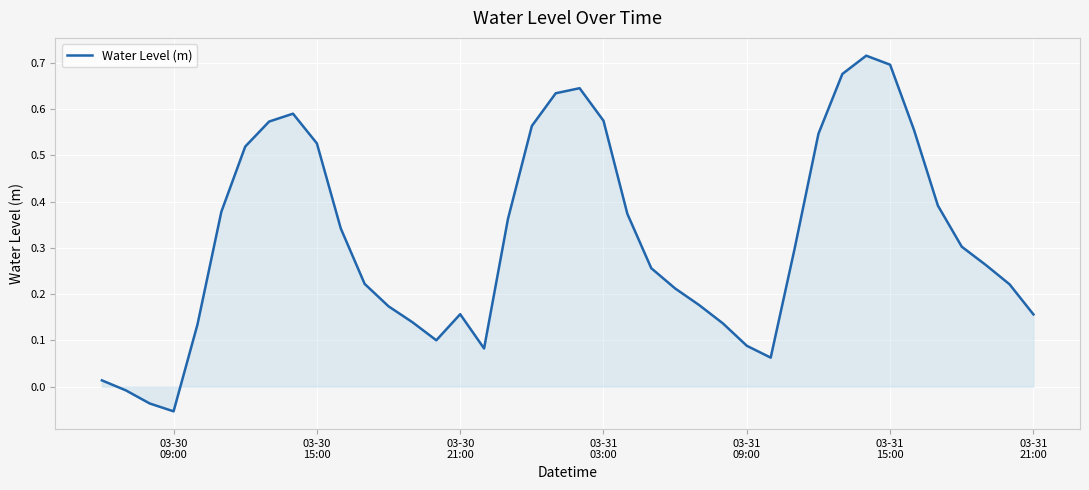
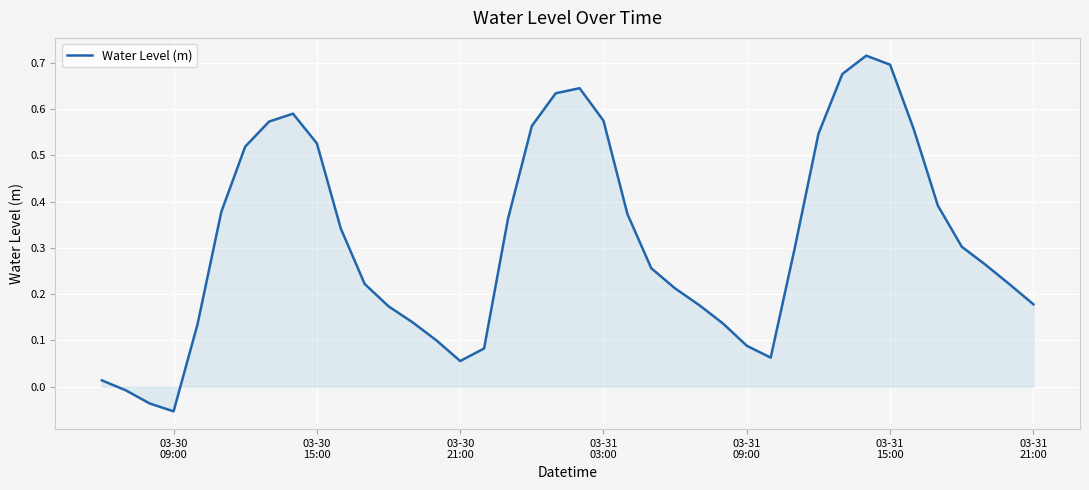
Water Level (m), 03-30 21:00: 0.16 -> 0.06
Water Level (m), 03-31 21:00: 0.16 -> 0.18
